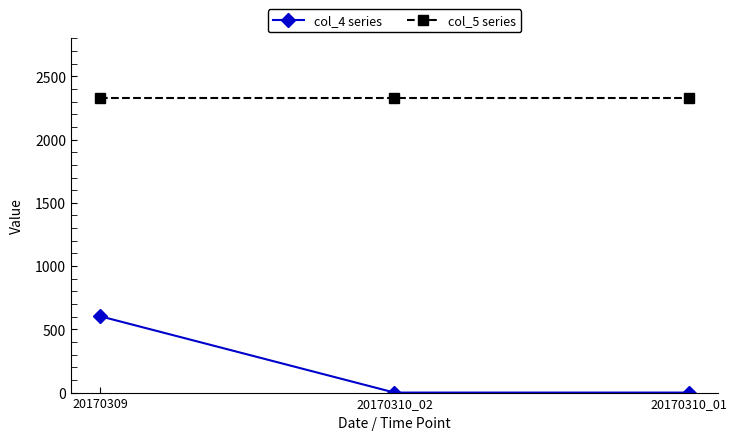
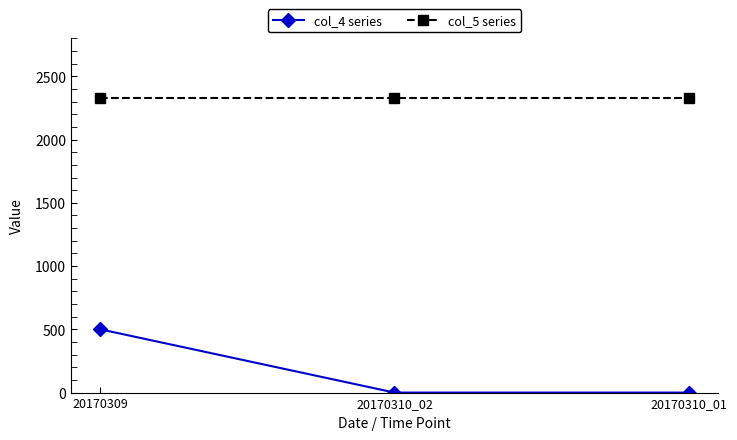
col_4 series, 20170309: 600 -> 500
